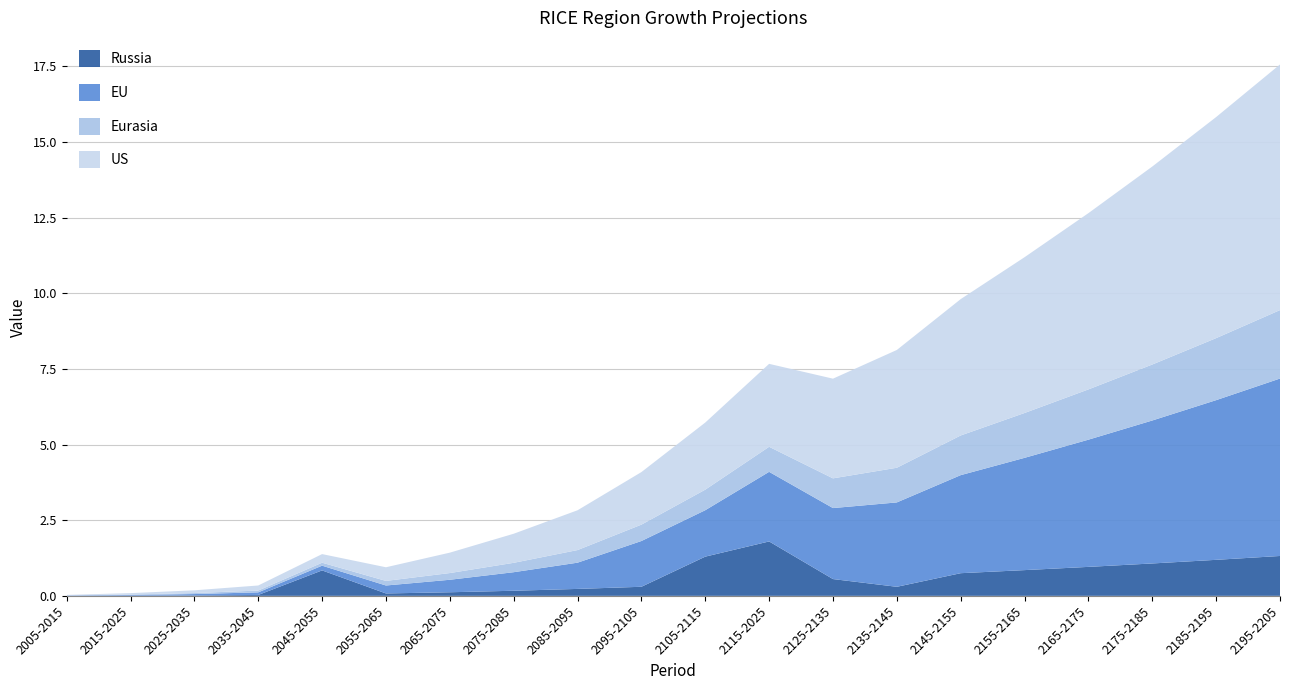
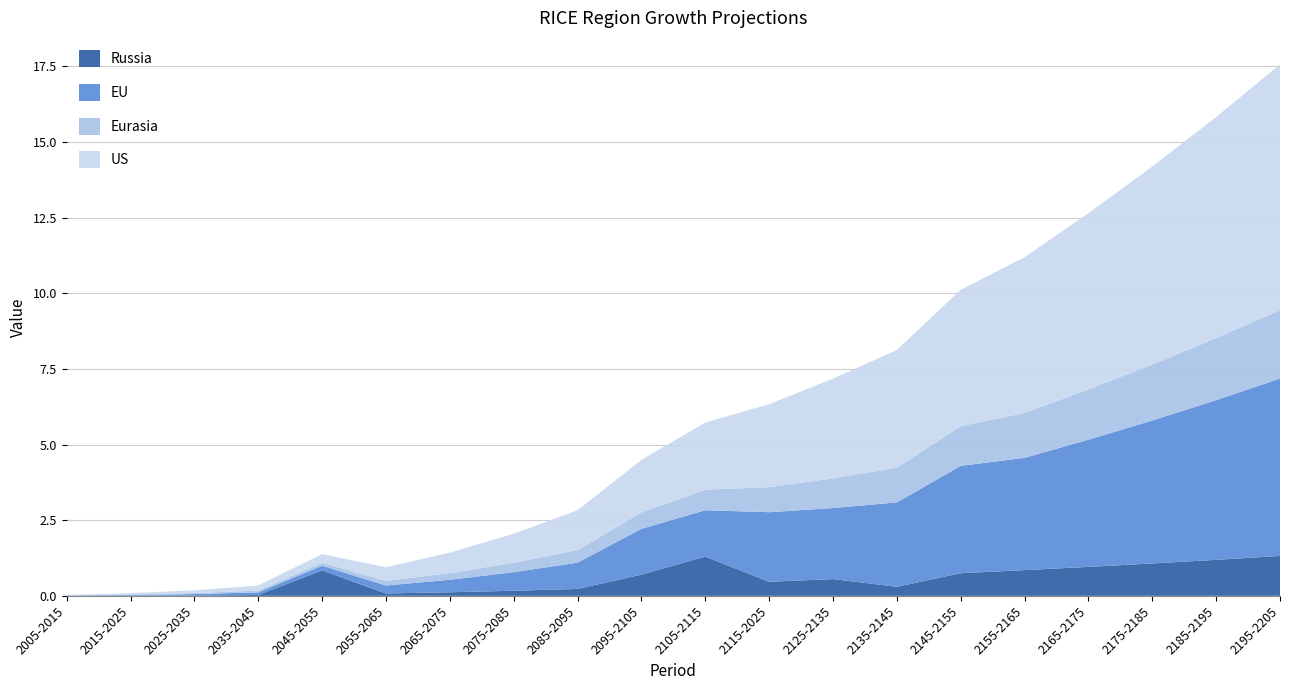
Russia, 2095-2105: 0.3 -> 0.7
Russia, 2115-2025: 1.8 -> 0.5
EU, 2145-2155: 3.2 -> 3.5
